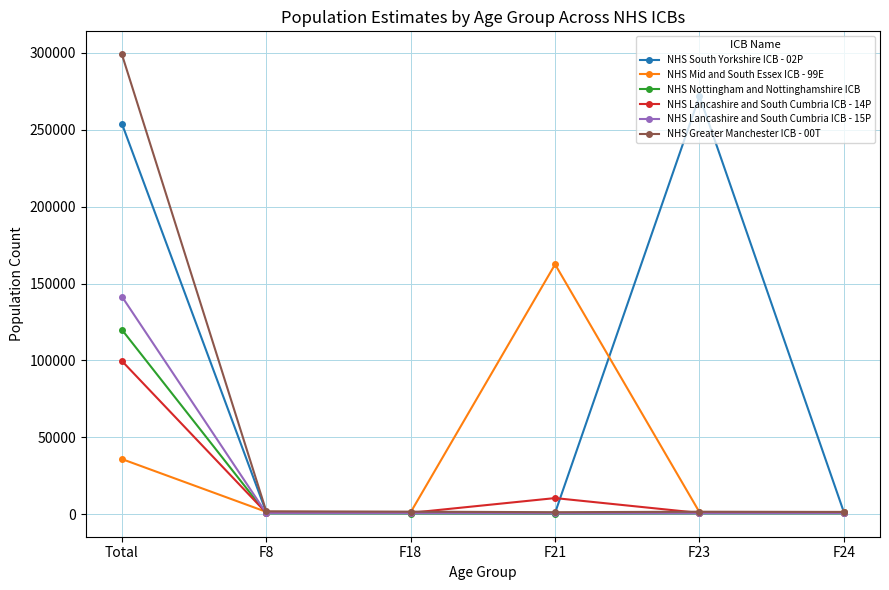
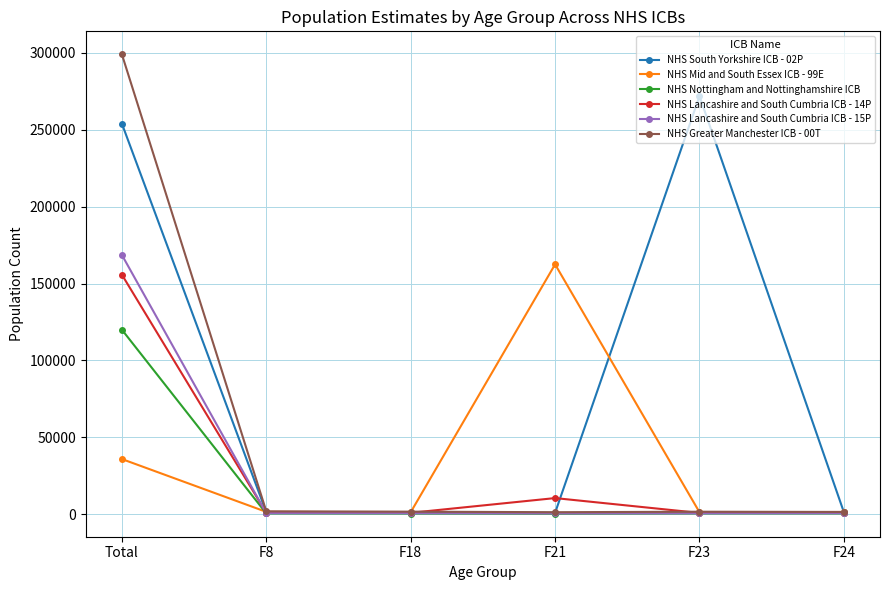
NHS Lancashire and South Cumbria ICB - 14P, Total: 100000 -> 156000
NHS Lancashire and South Cumbria ICB - 15P, Total: 142000 -> 169000
